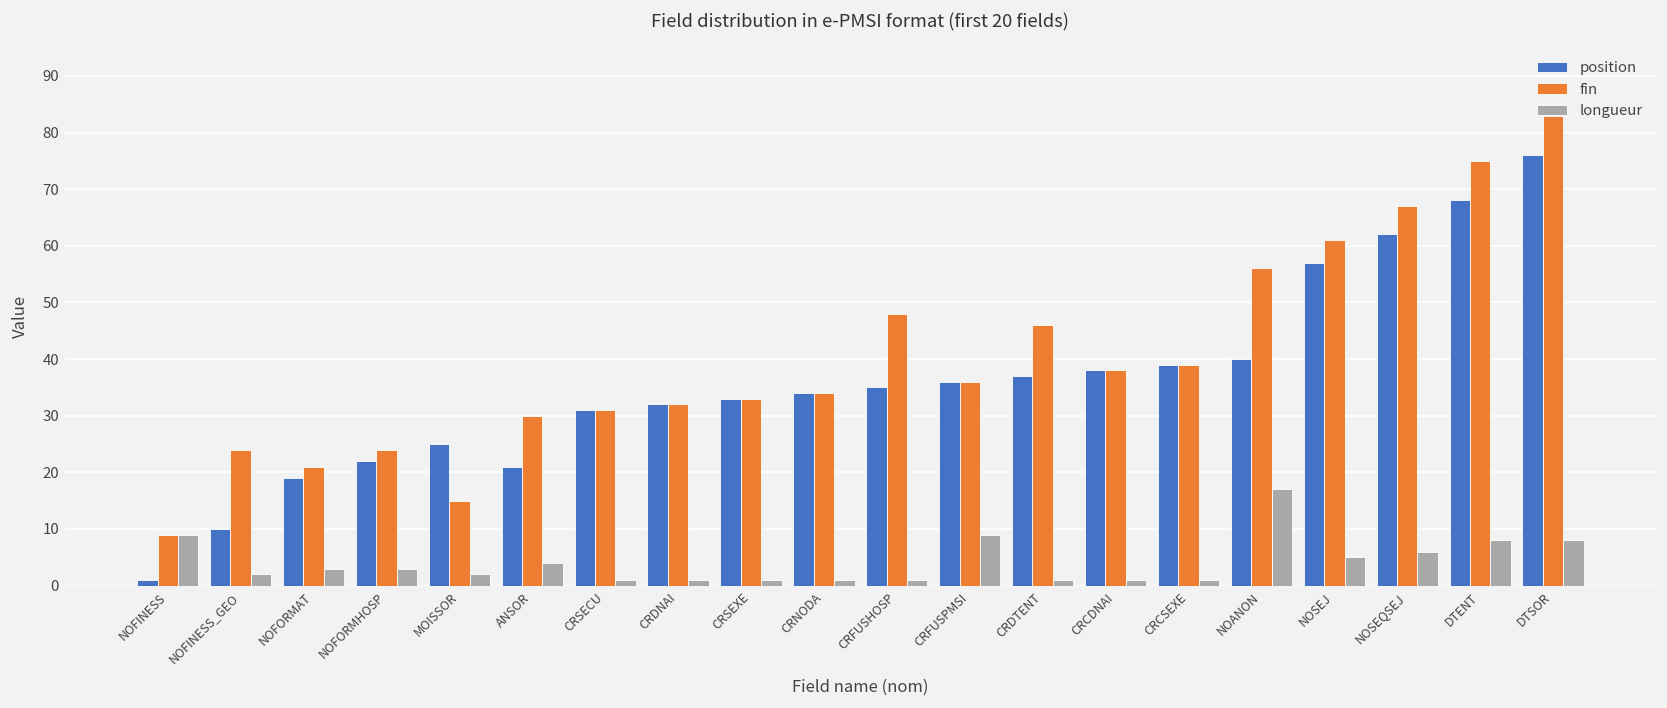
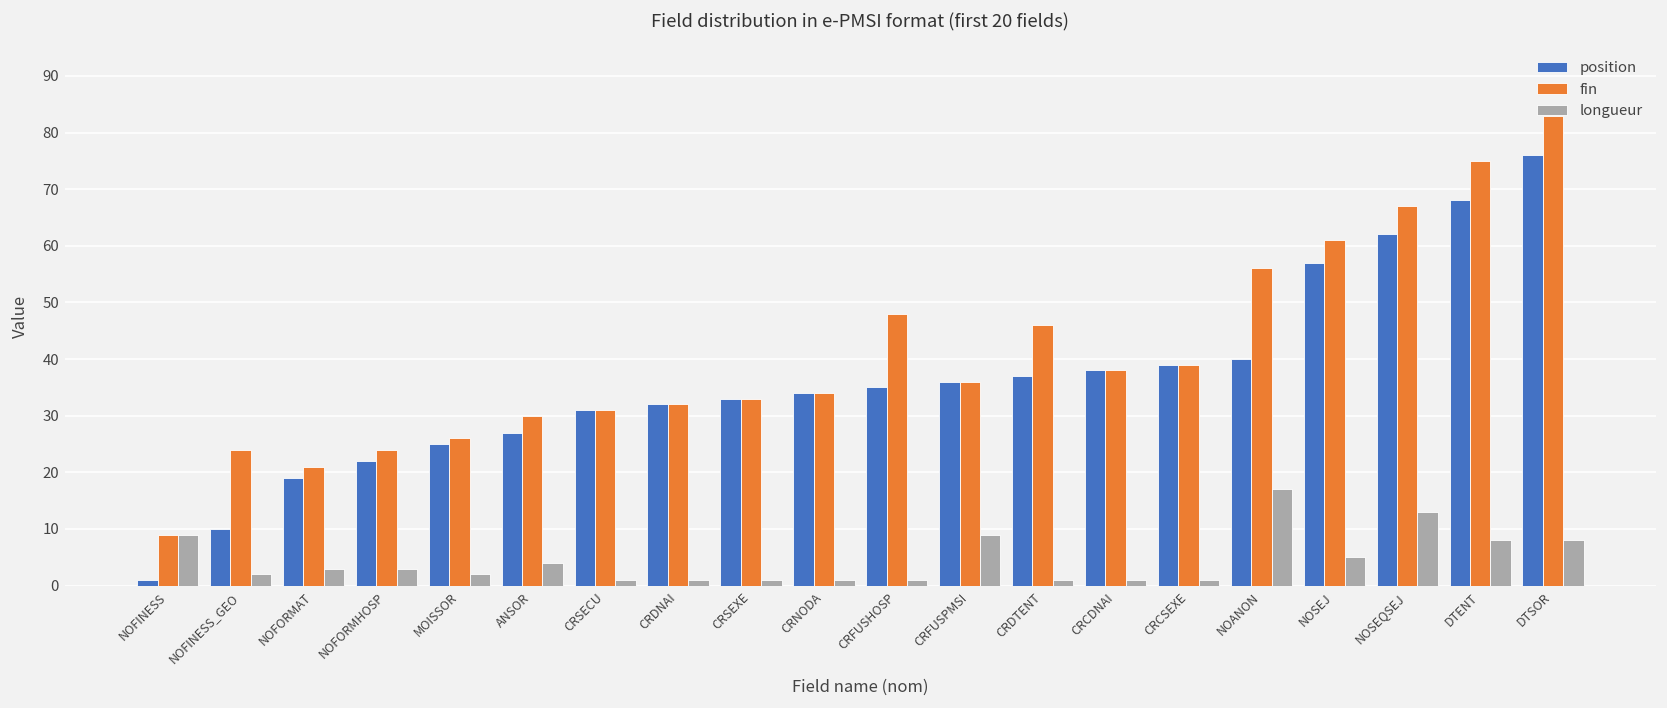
fin, MOISSOR: 15 -> 26
position, ANSOR: 21 -> 27
longueur, NOSEQSEJ: 6 -> 13
